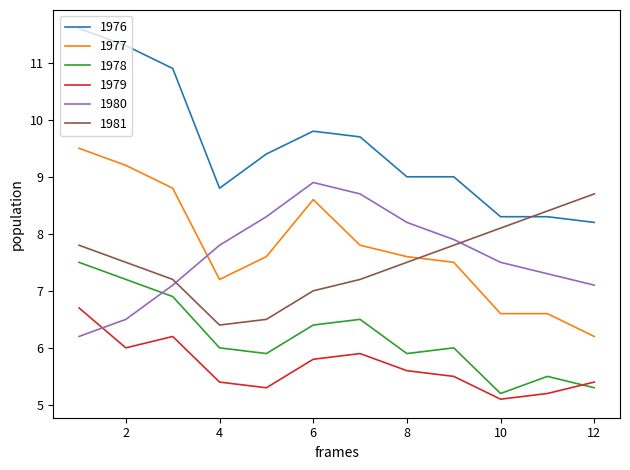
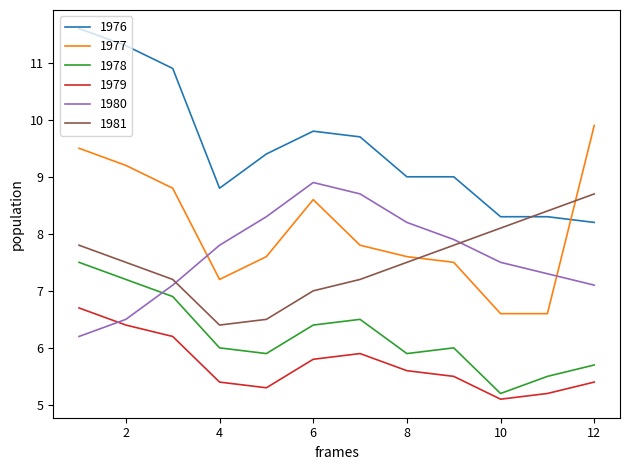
1979, 2: 6.0 -> 6.4
1977, 12: 6.2 -> 9.9
1978, 12: 5.3 -> 5.7
